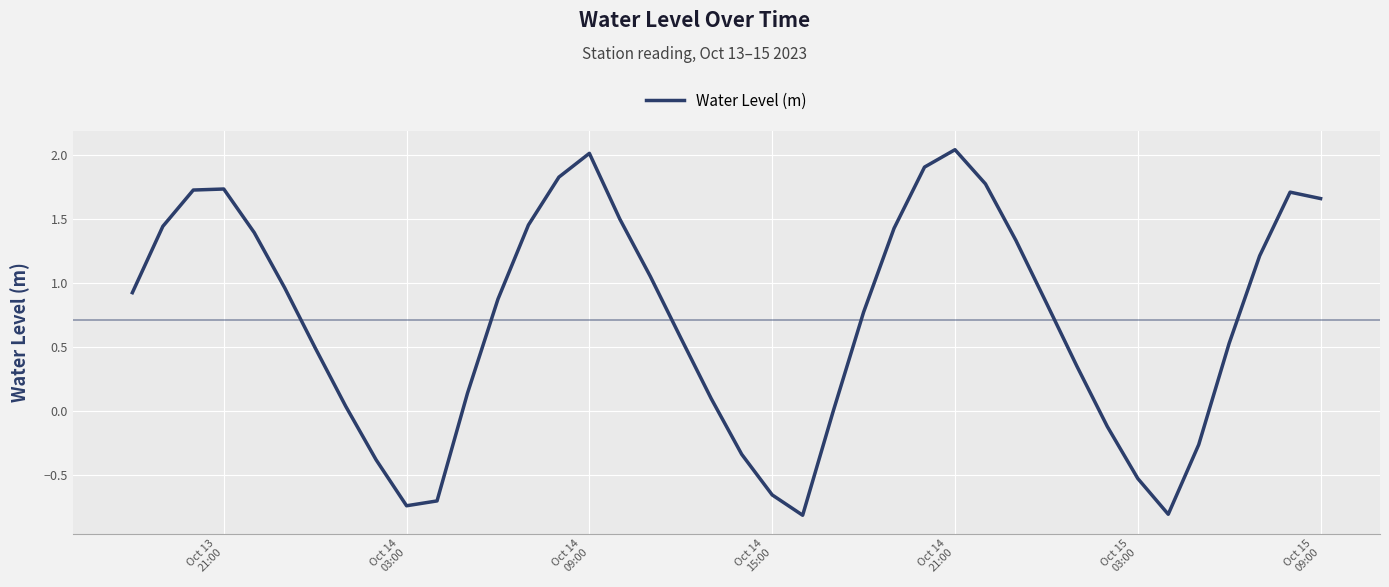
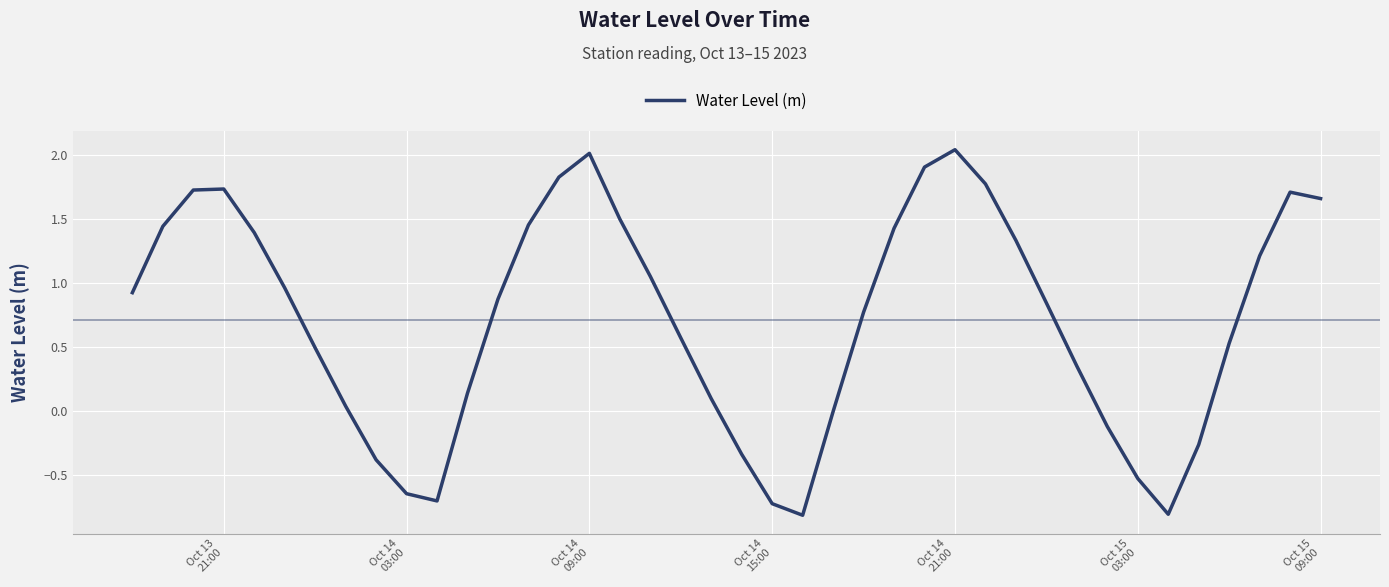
Oct 14 03:00: -0.74 -> -0.65
Oct 14 15:00: -0.66 -> -0.72
